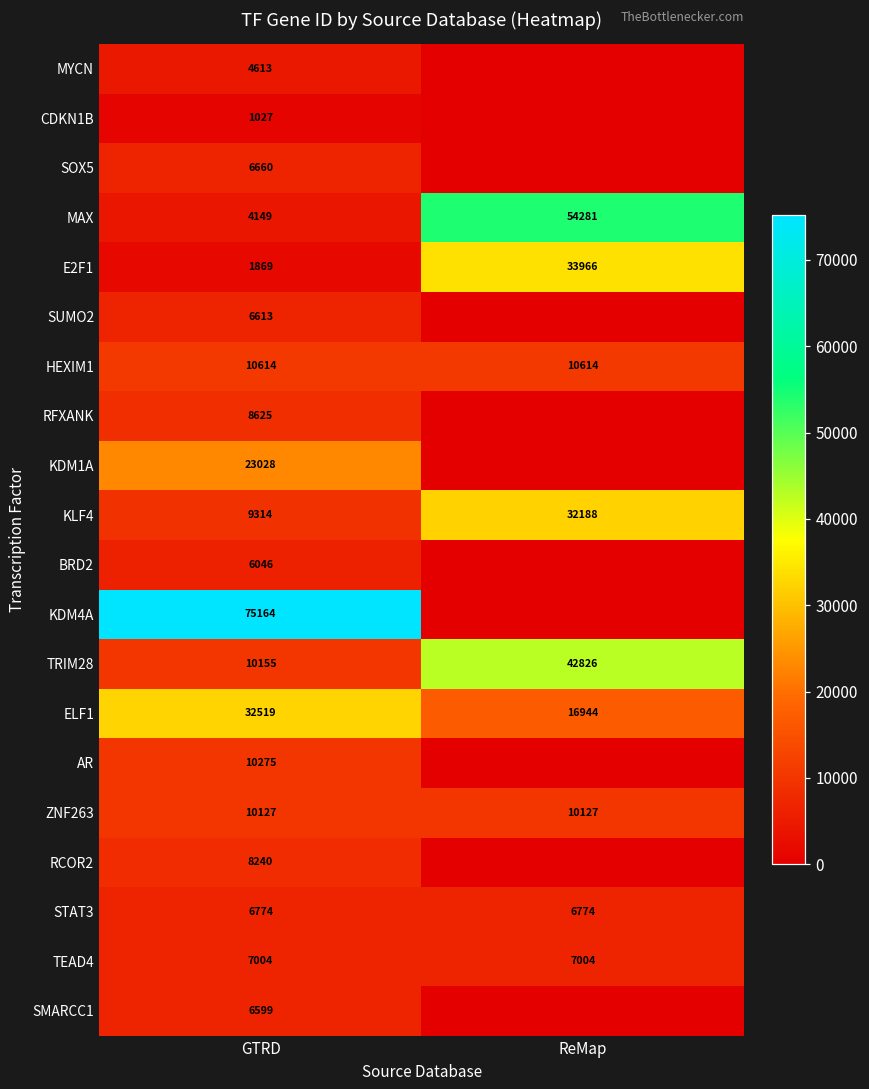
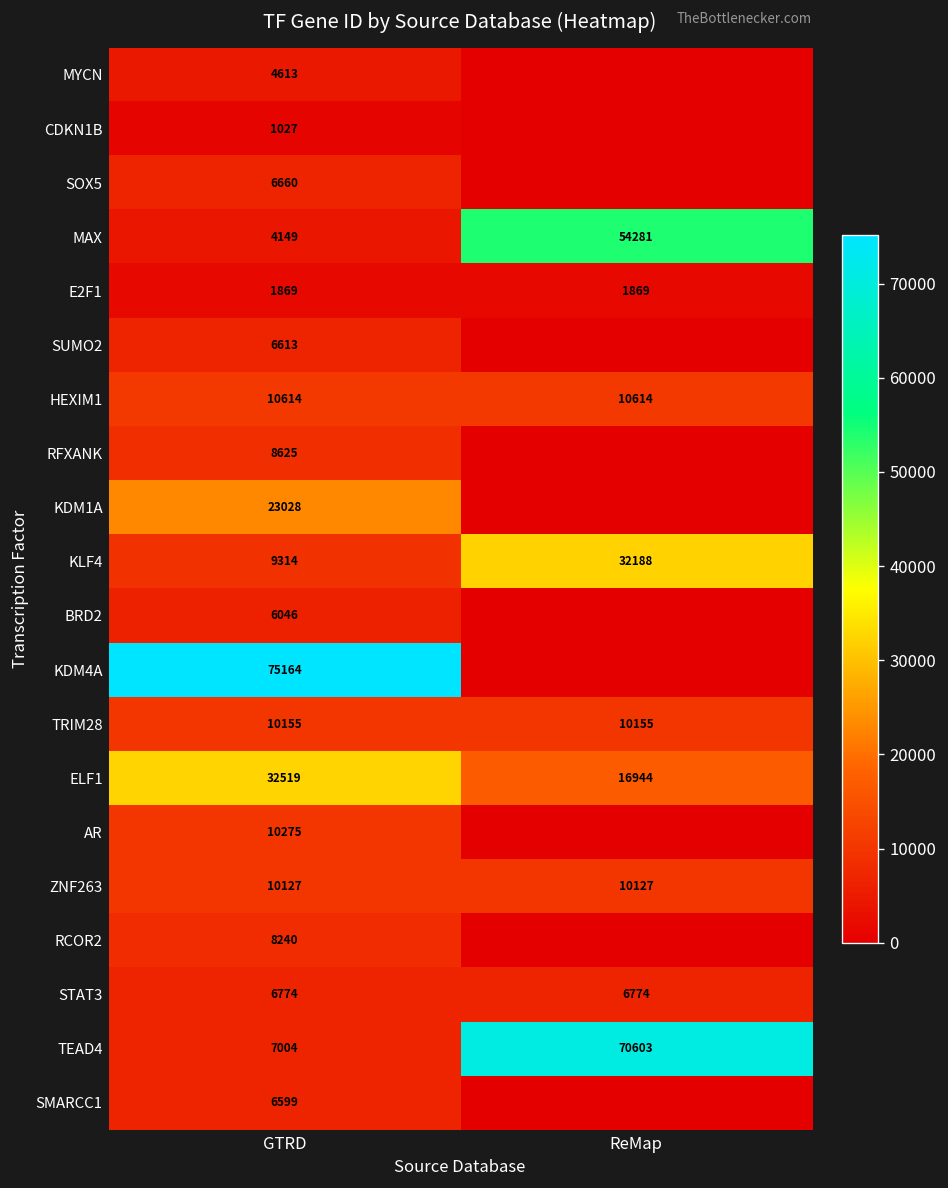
E2F1, ReMap: 33966 -> 1869
TRIM28, ReMap: 42826 -> 10155
TEAD4, ReMap: 7004 -> 70603
